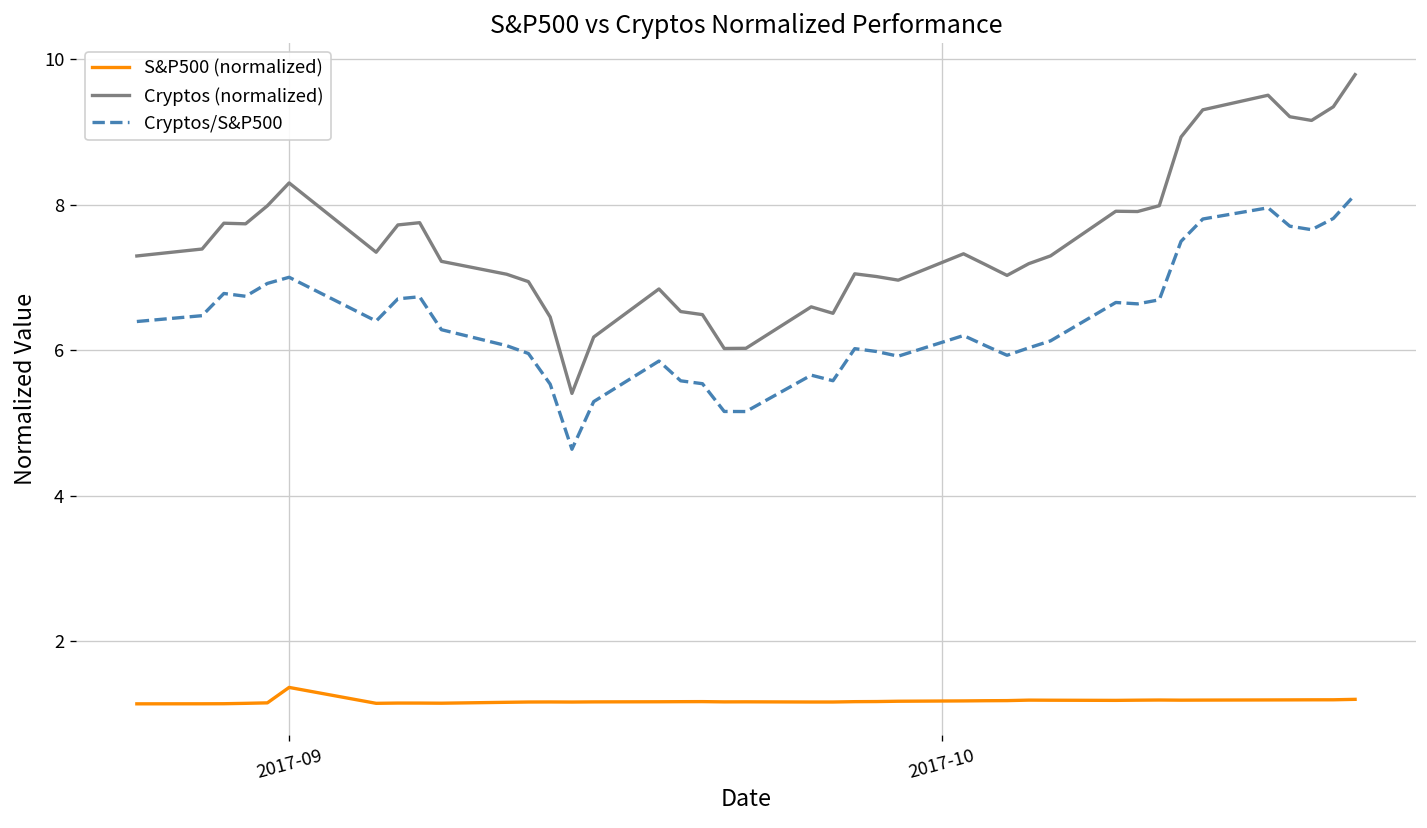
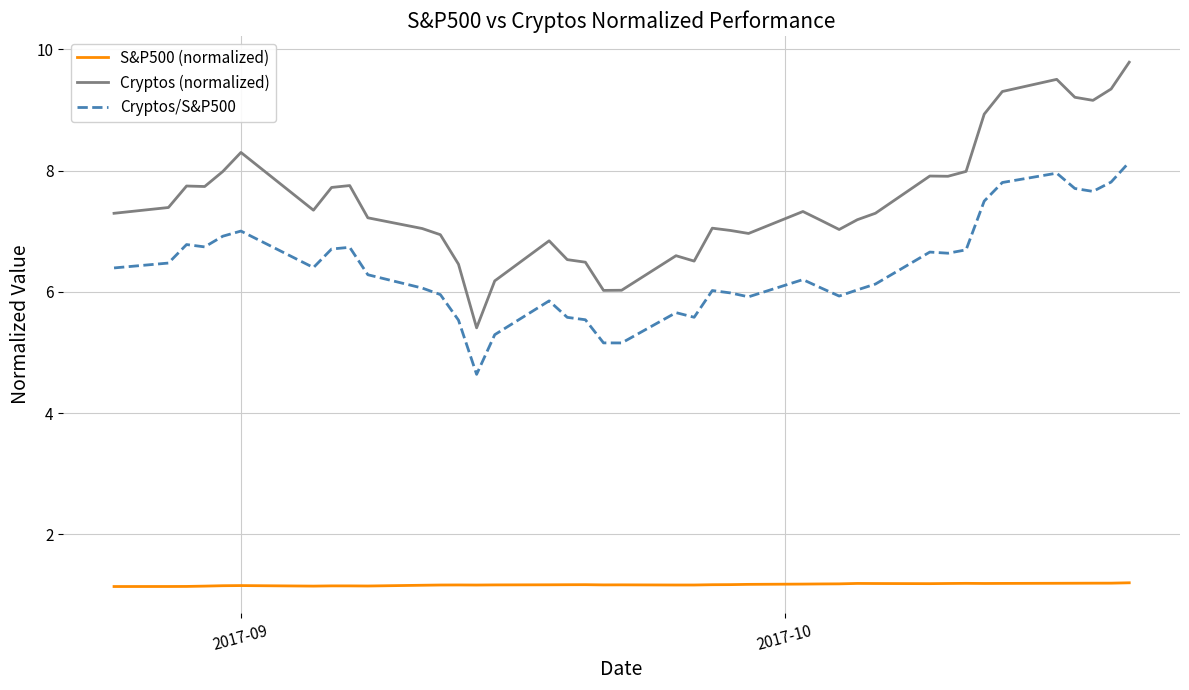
S&P500 (normalized), 2017-09: 1.4 -> 1.2
